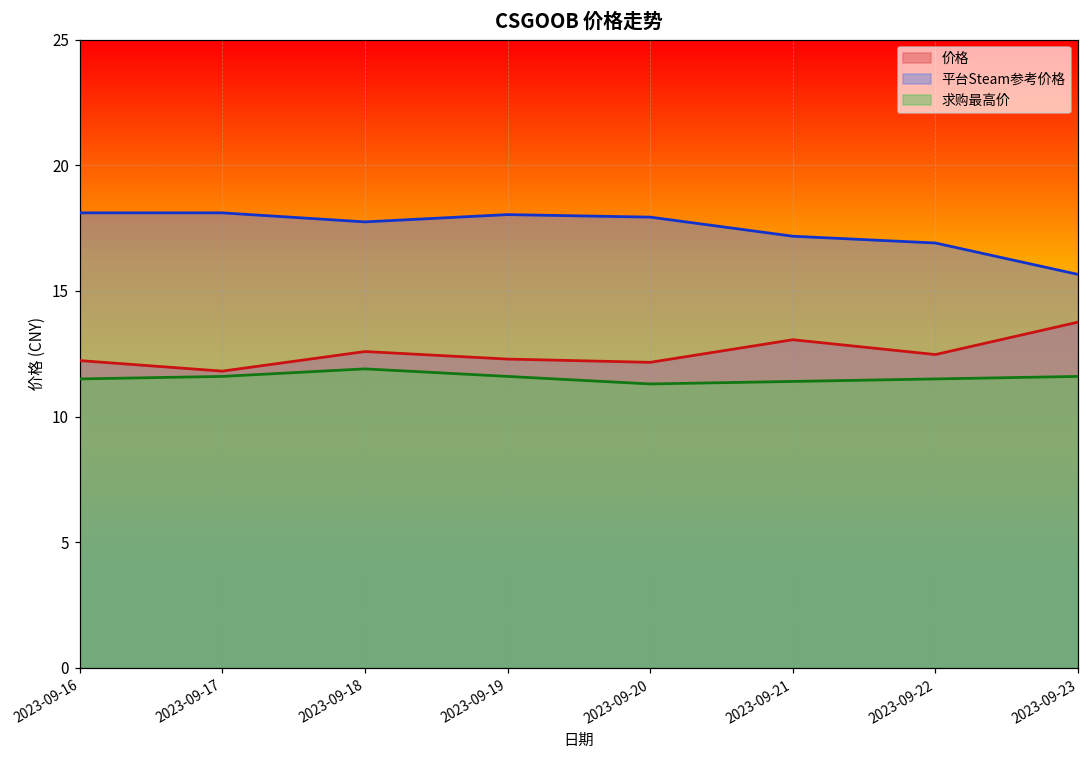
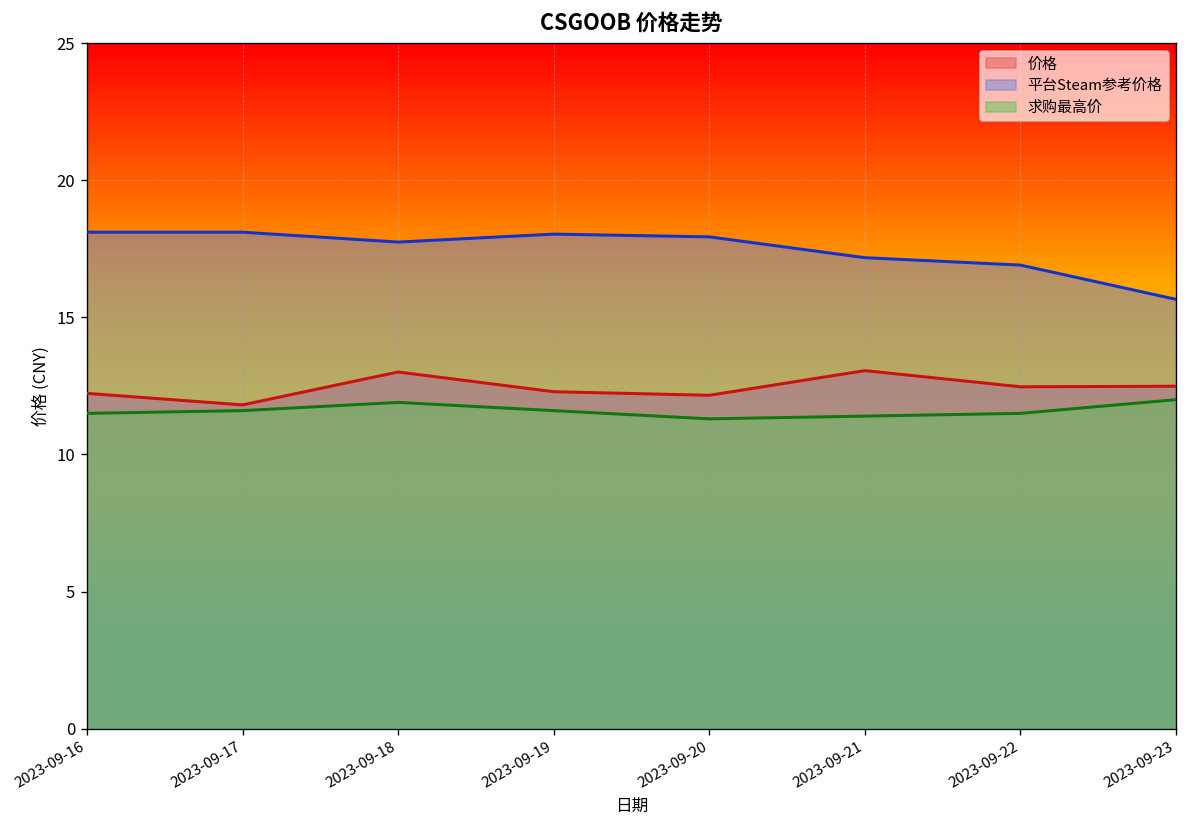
价格, 2023-09-18: 12.6 -> 13.0
价格, 2023-09-23: 13.8 -> 12.5
求购最高价, 2023-09-23: 11.6 -> 12.0
